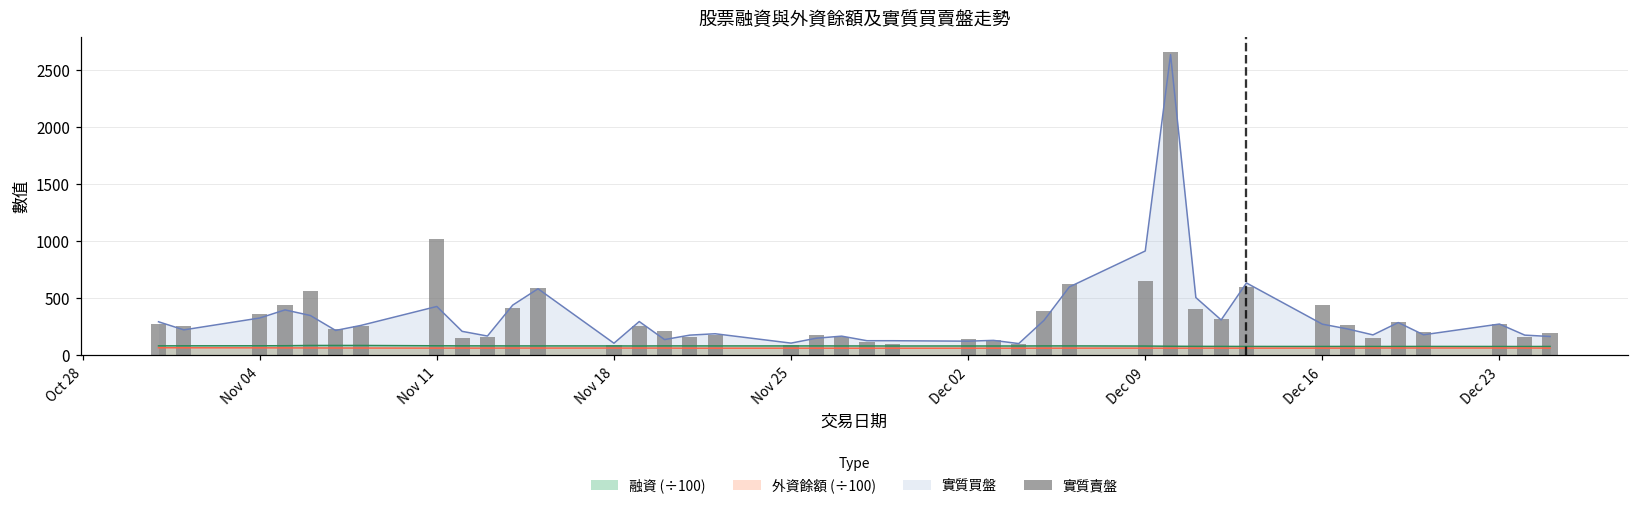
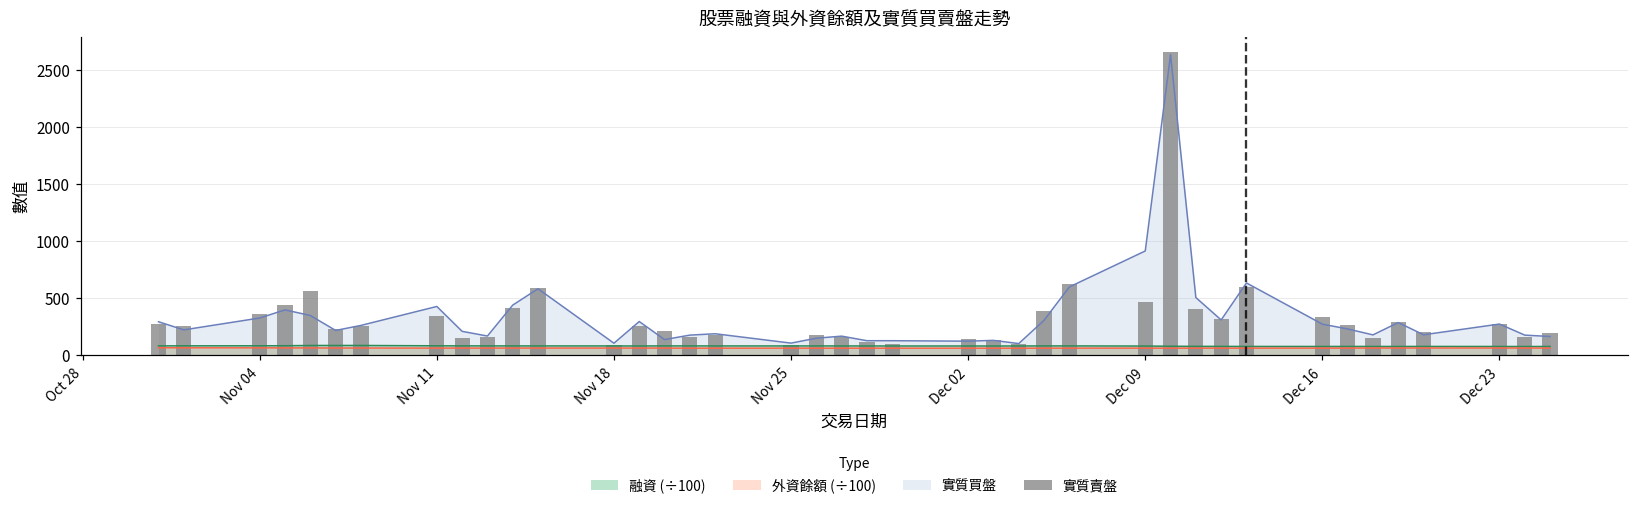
實質賣盤, Nov 11: 1020 -> 340
實質賣盤, Dec 09: 650 -> 460
實質賣盤, Dec 16: 440 -> 330
